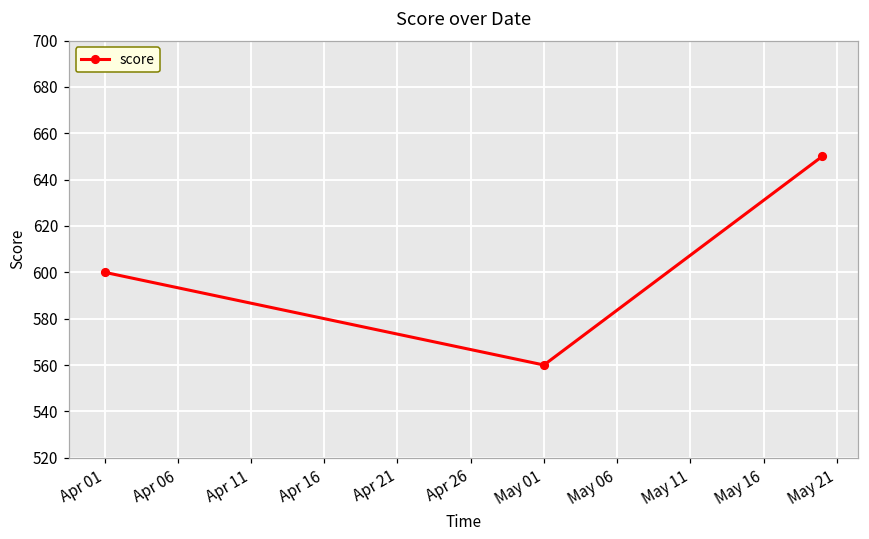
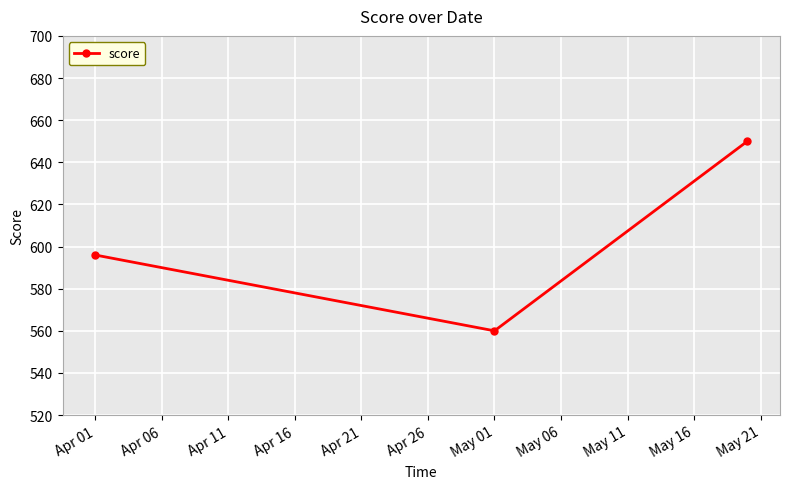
Apr 01: 600 -> 596
